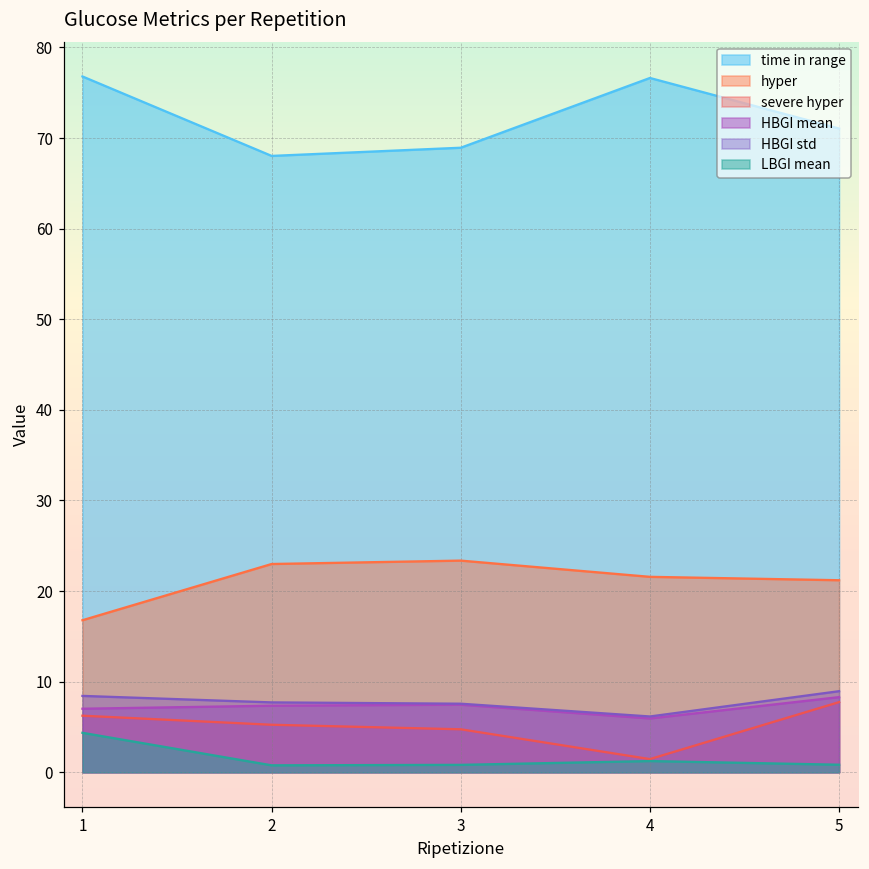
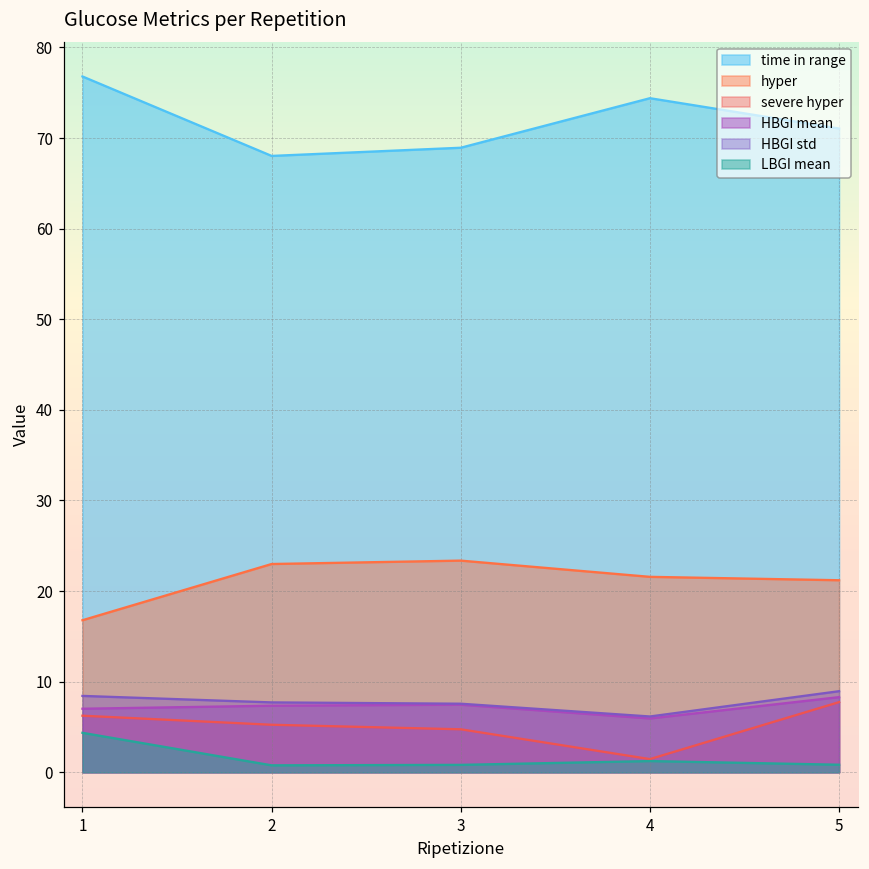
time in range, 4: 77 -> 74
